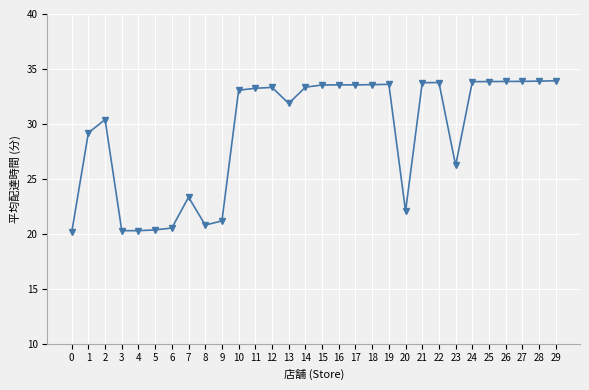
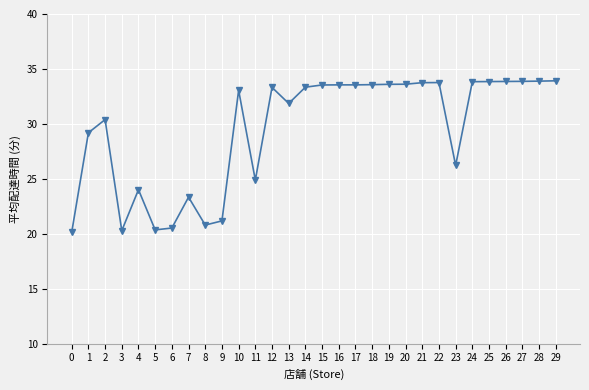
4: 20.3 -> 24.0
11: 33.2 -> 24.9
20: 22.1 -> 33.6
